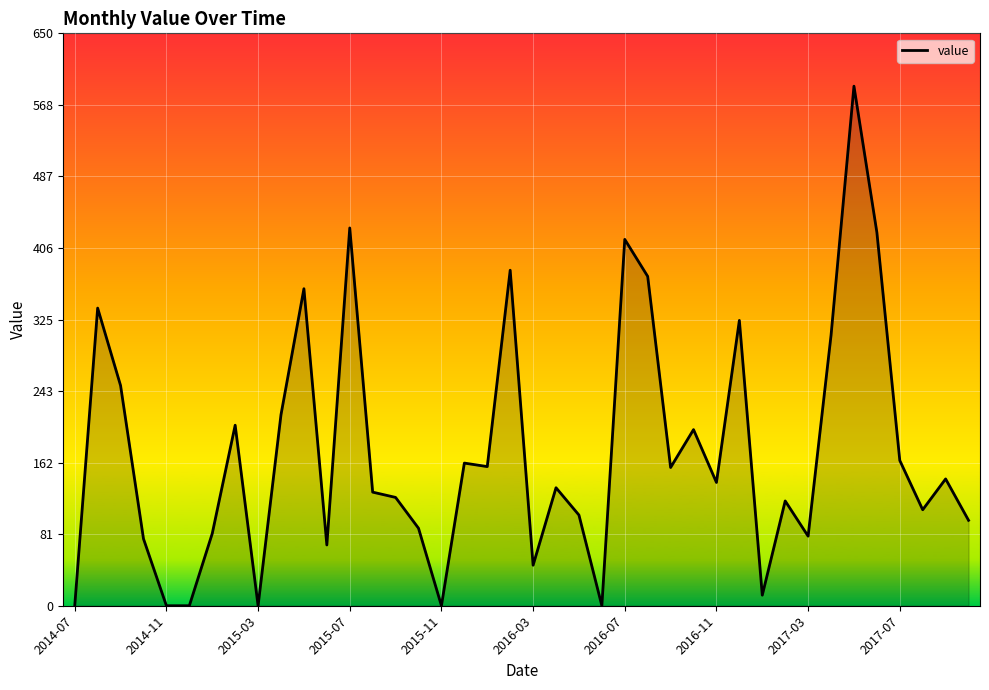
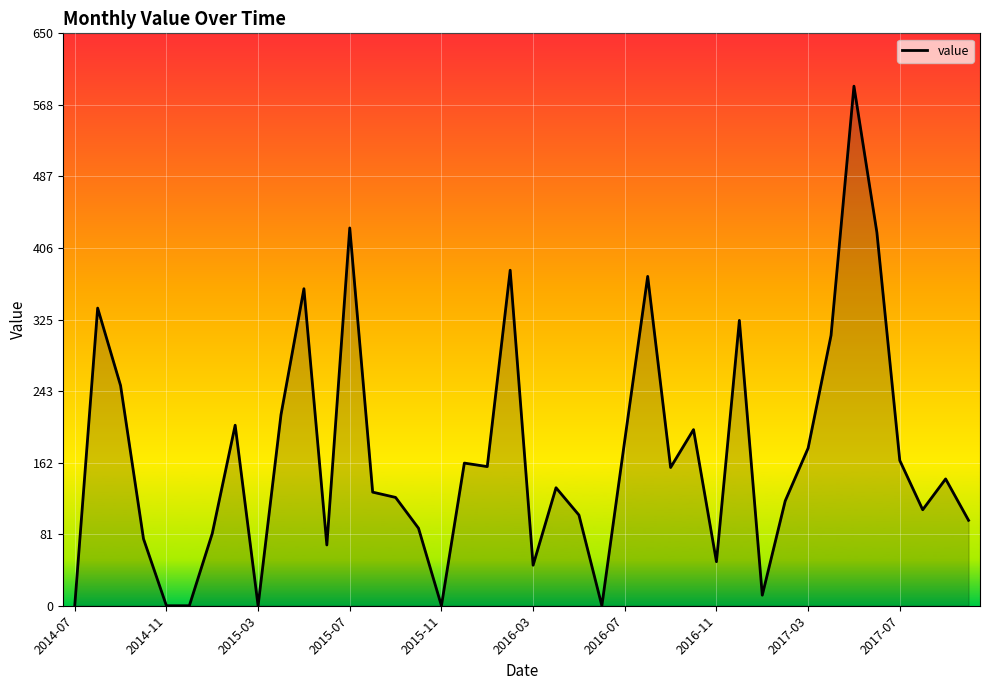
2016-07: 420 -> 190
2016-11: 140 -> 50
2017-03: 80 -> 180
